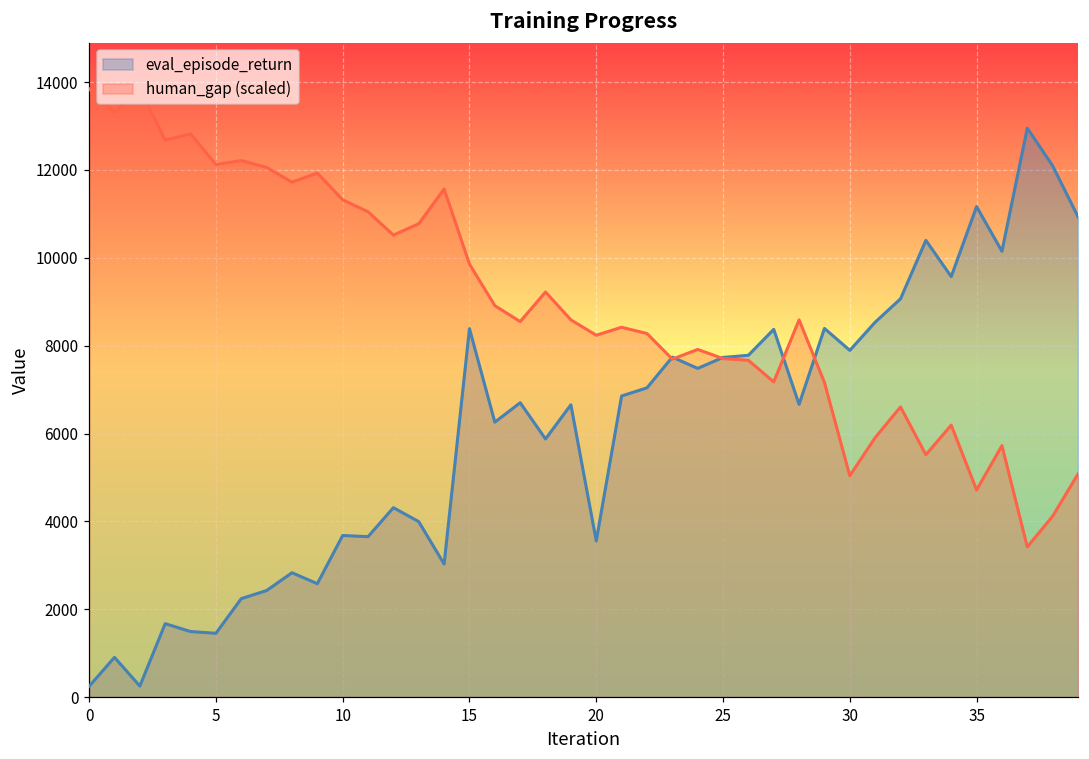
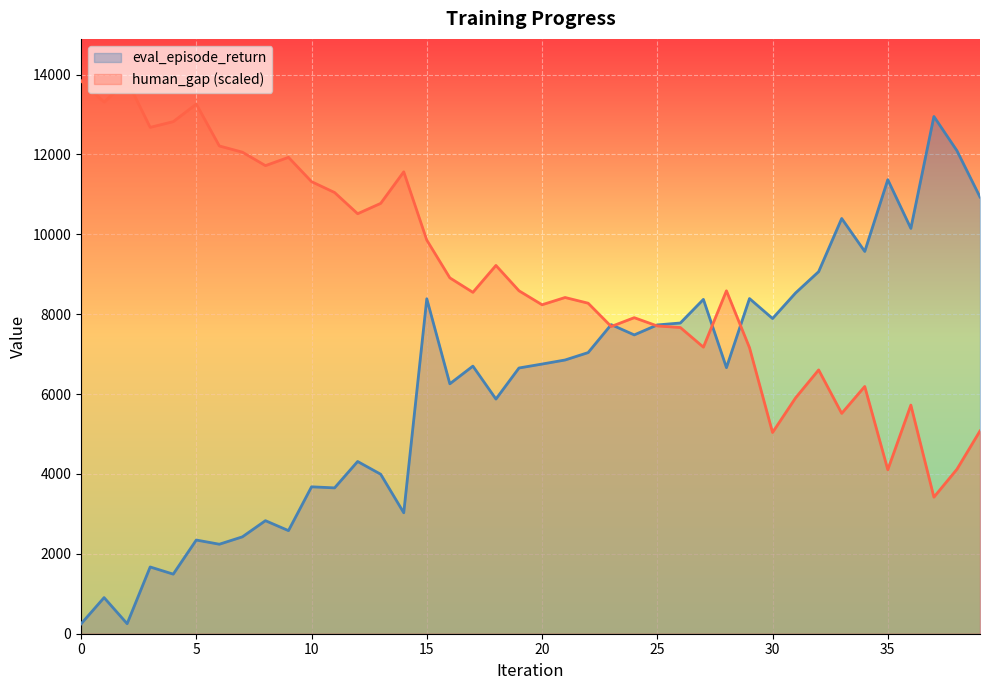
eval_episode_return, 5: 1500 -> 2300
human_gap (scaled), 5: 12100 -> 13300
eval_episode_return, 20: 3600 -> 6800
eval_episode_return, 35: 11200 -> 11400
human_gap (scaled), 35: 4700 -> 4100
